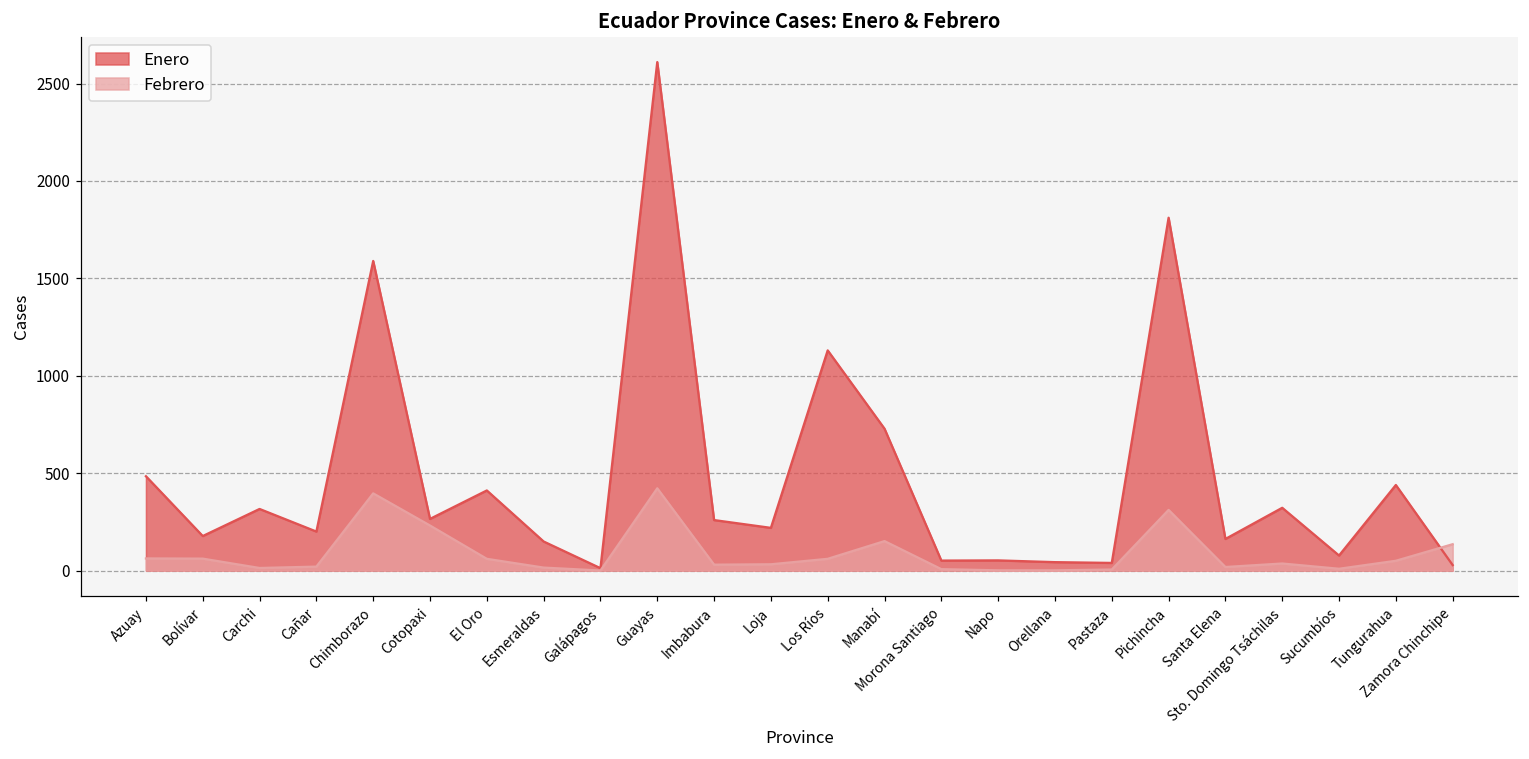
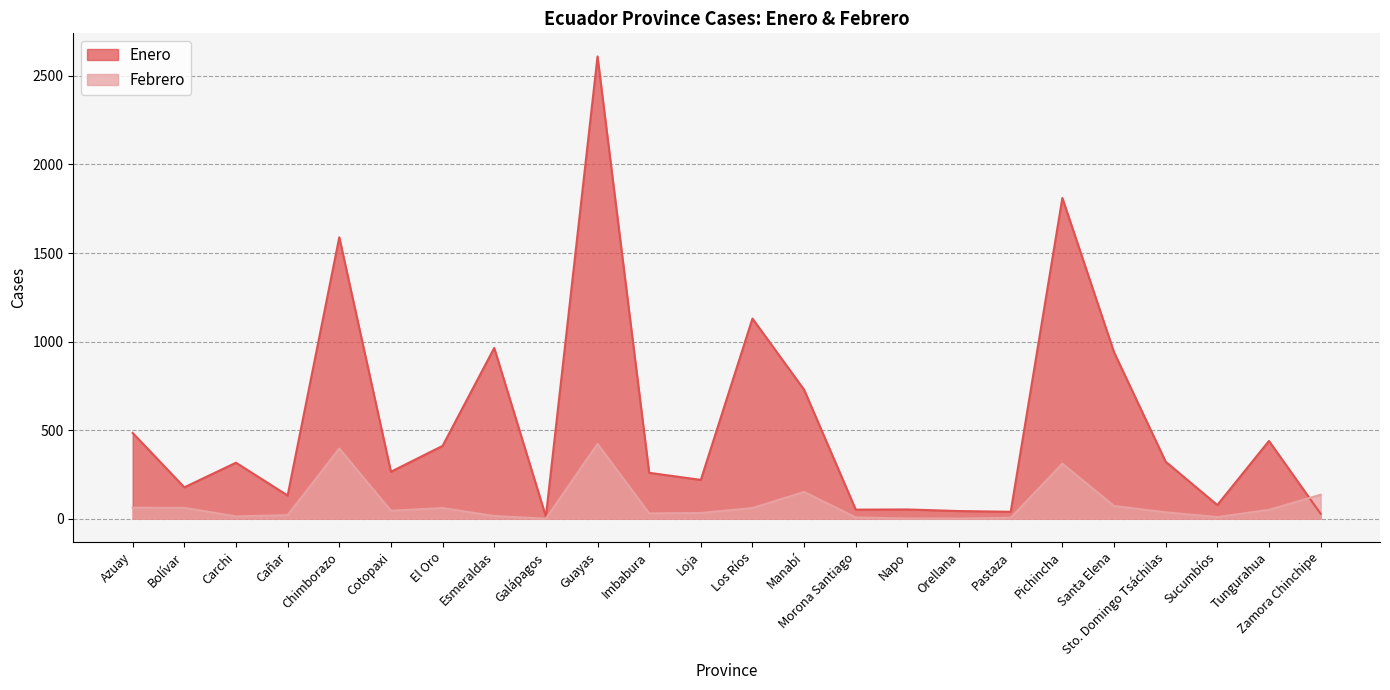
Enero, Cañar: 200 -> 130
Febrero, Cotopaxi: 230 -> 50
Enero, Esmeraldas: 150 -> 960
Enero, Santa Elena: 160 -> 940
Febrero, Santa Elena: 20 -> 70
